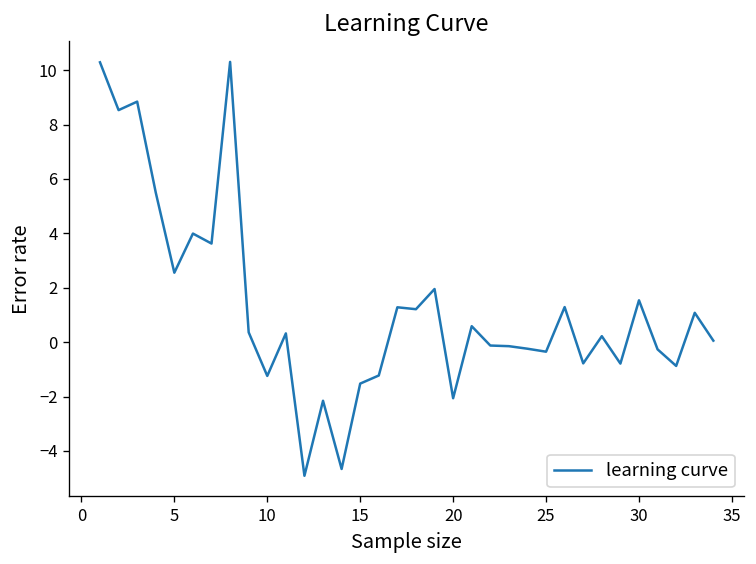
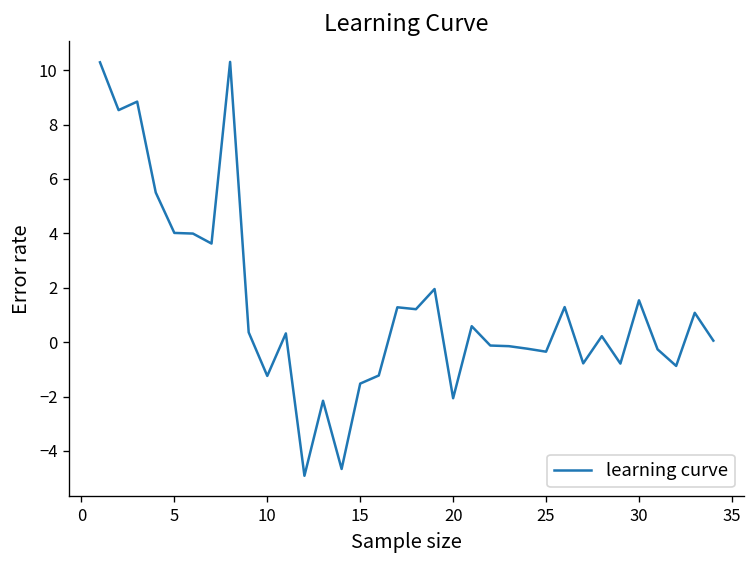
5: 2.6 -> 4.0
